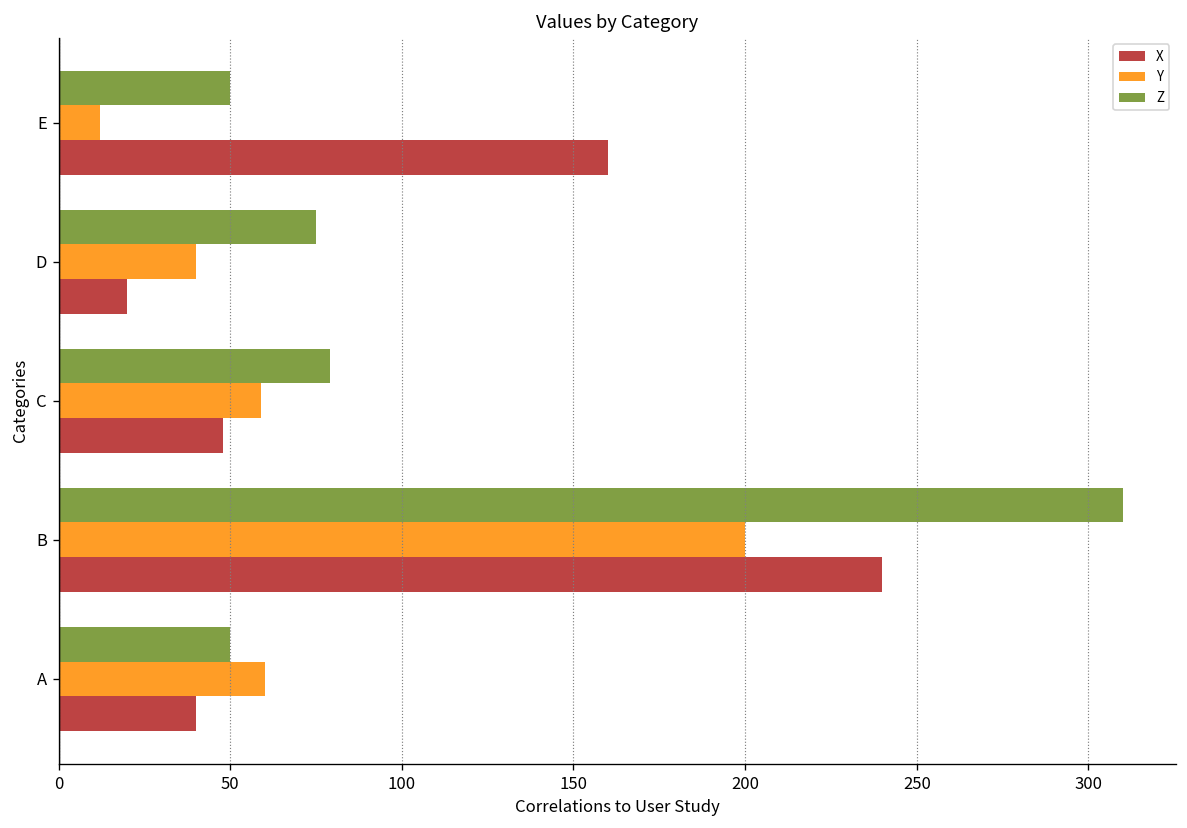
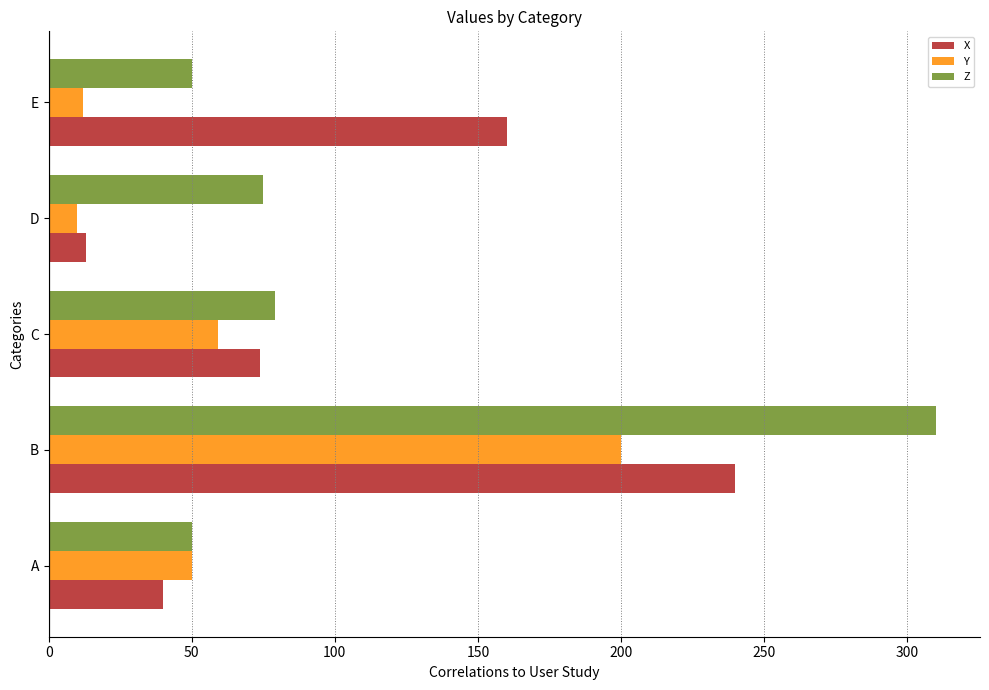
Y, D: 40 -> 10
X, D: 20 -> 13
X, C: 48 -> 74
Y, A: 60 -> 50
